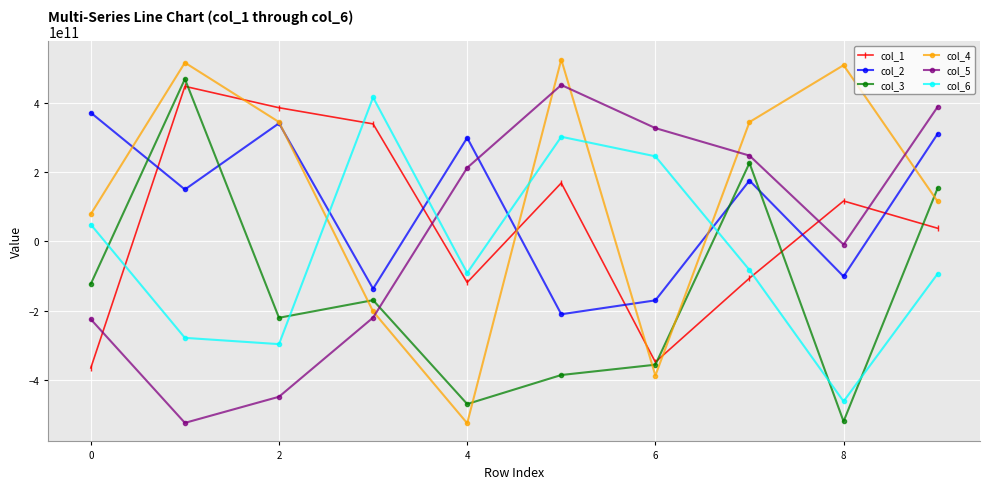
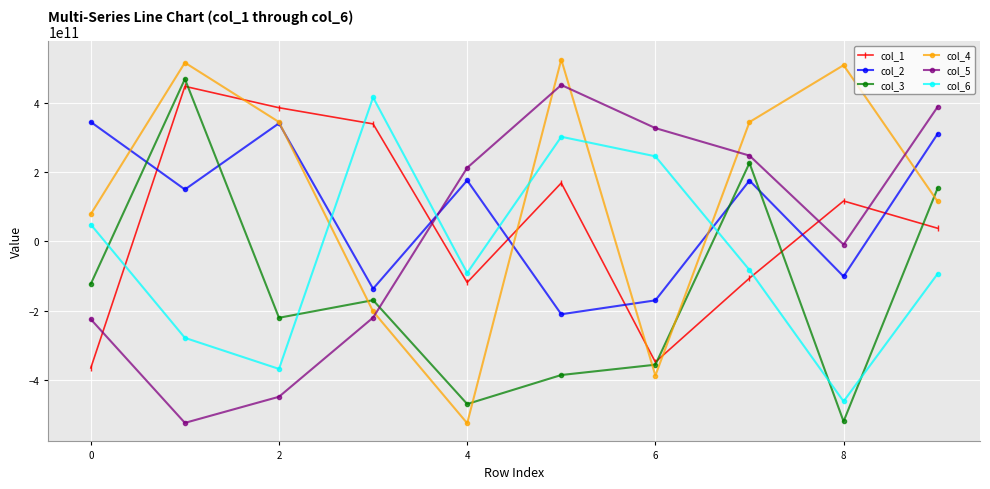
col_2, 0: 370000000000 -> 340000000000
col_6, 2: -300000000000 -> -370000000000
col_2, 4: 300000000000 -> 180000000000
